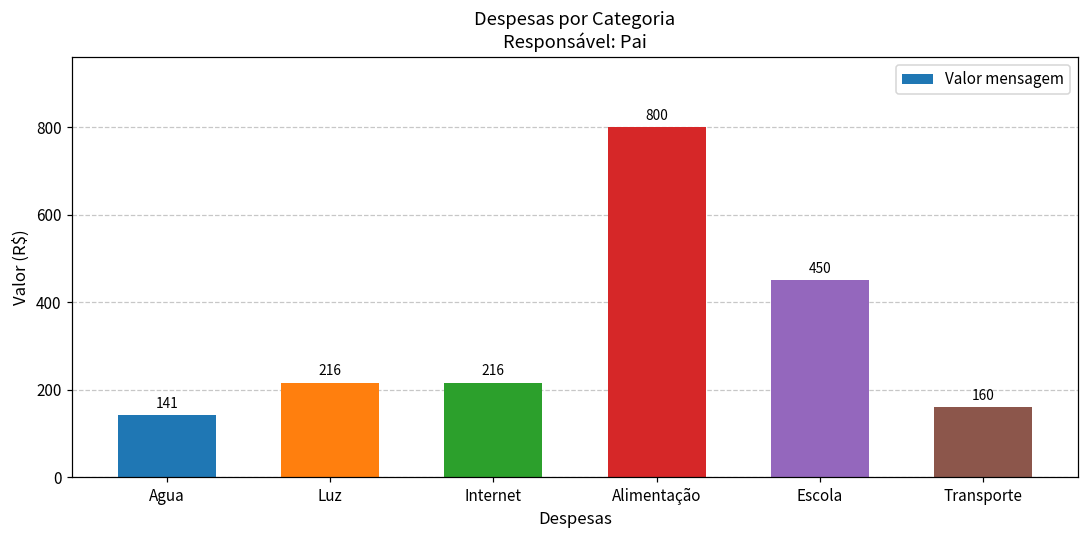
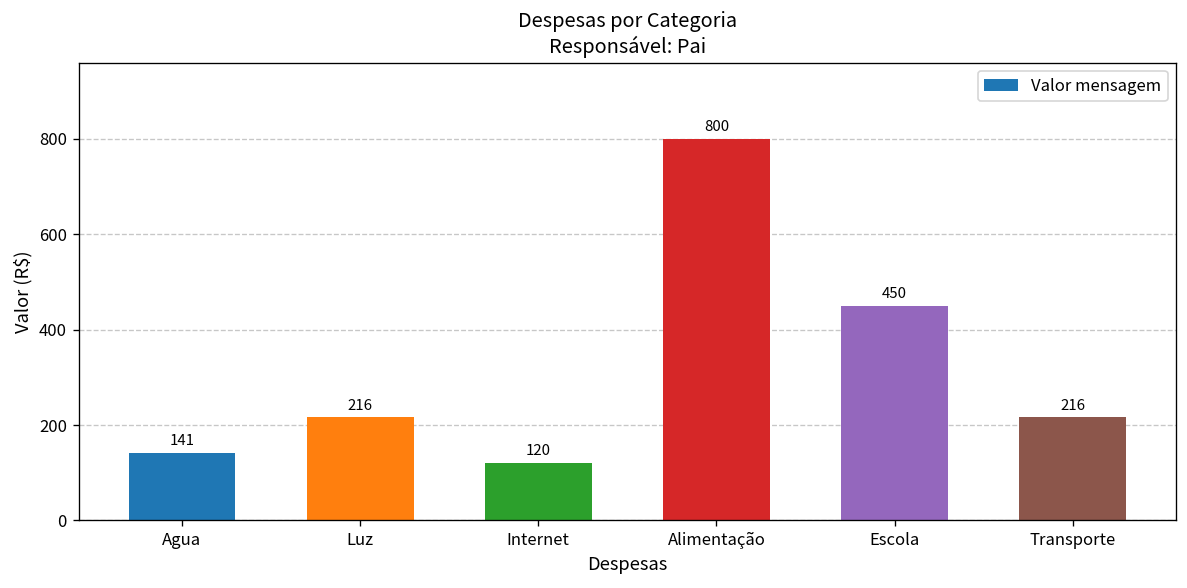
Internet: 216 -> 120
Transporte: 160 -> 216
